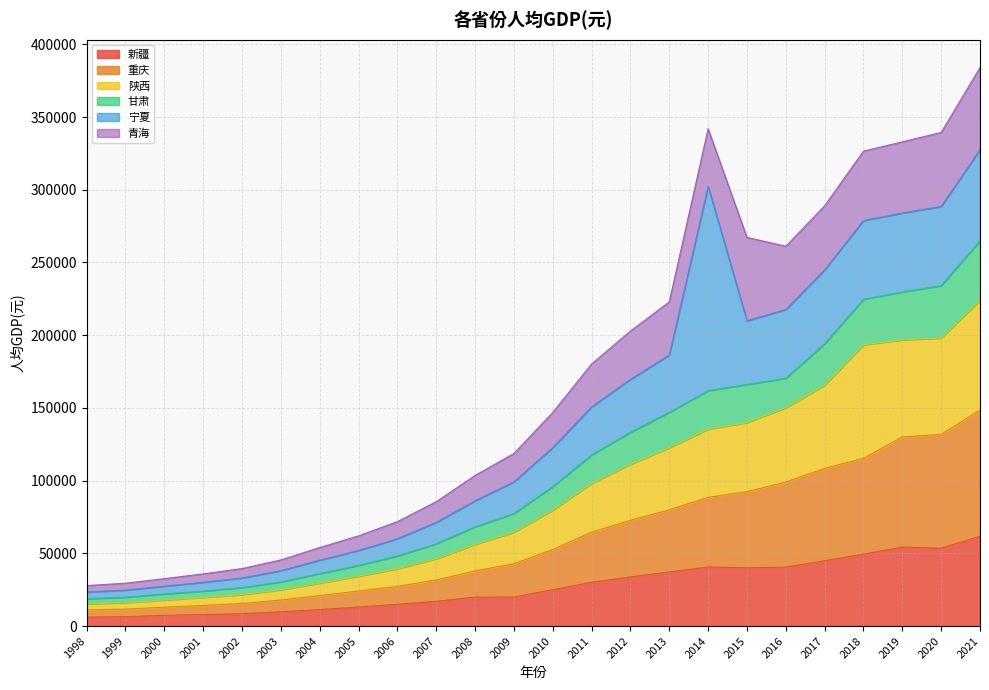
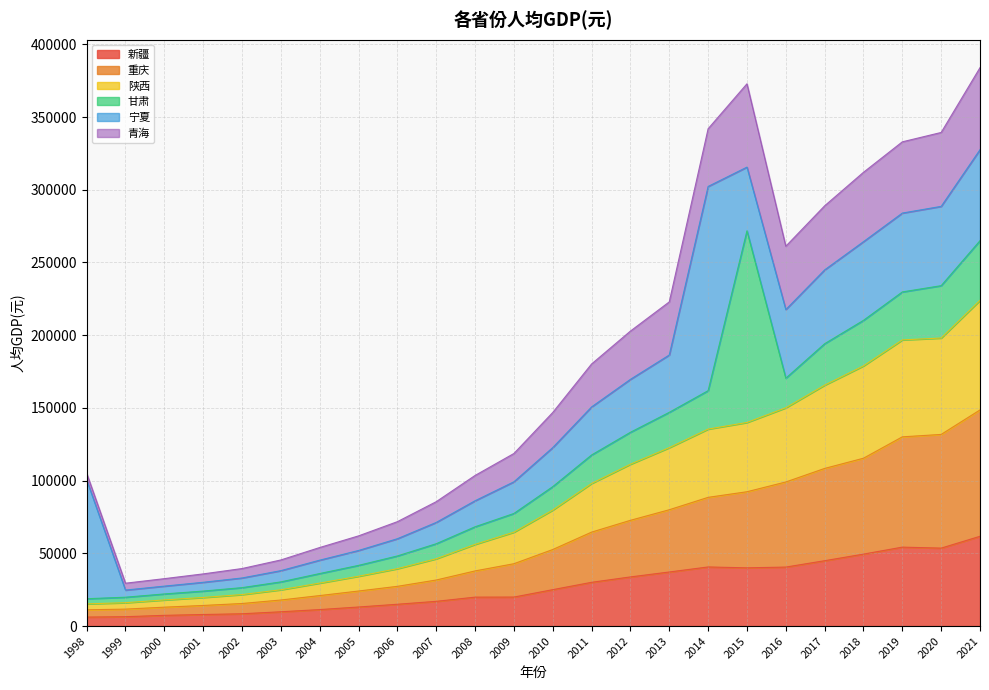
宁夏, 1998: 5000 -> 82000
甘肃, 2015: 26000 -> 132000
陕西, 2018: 78000 -> 63000
